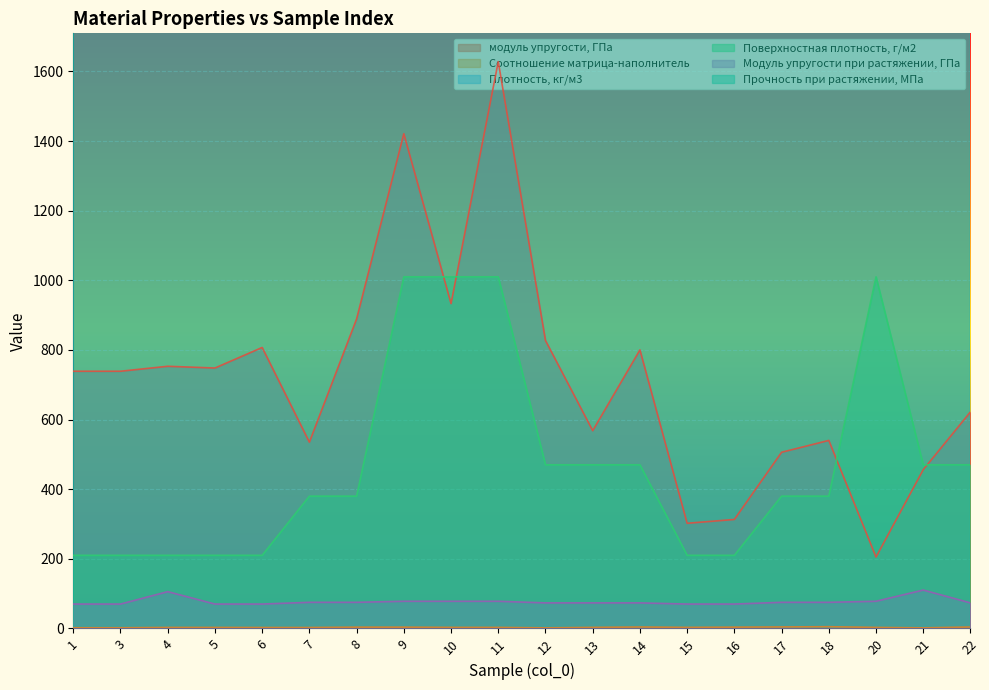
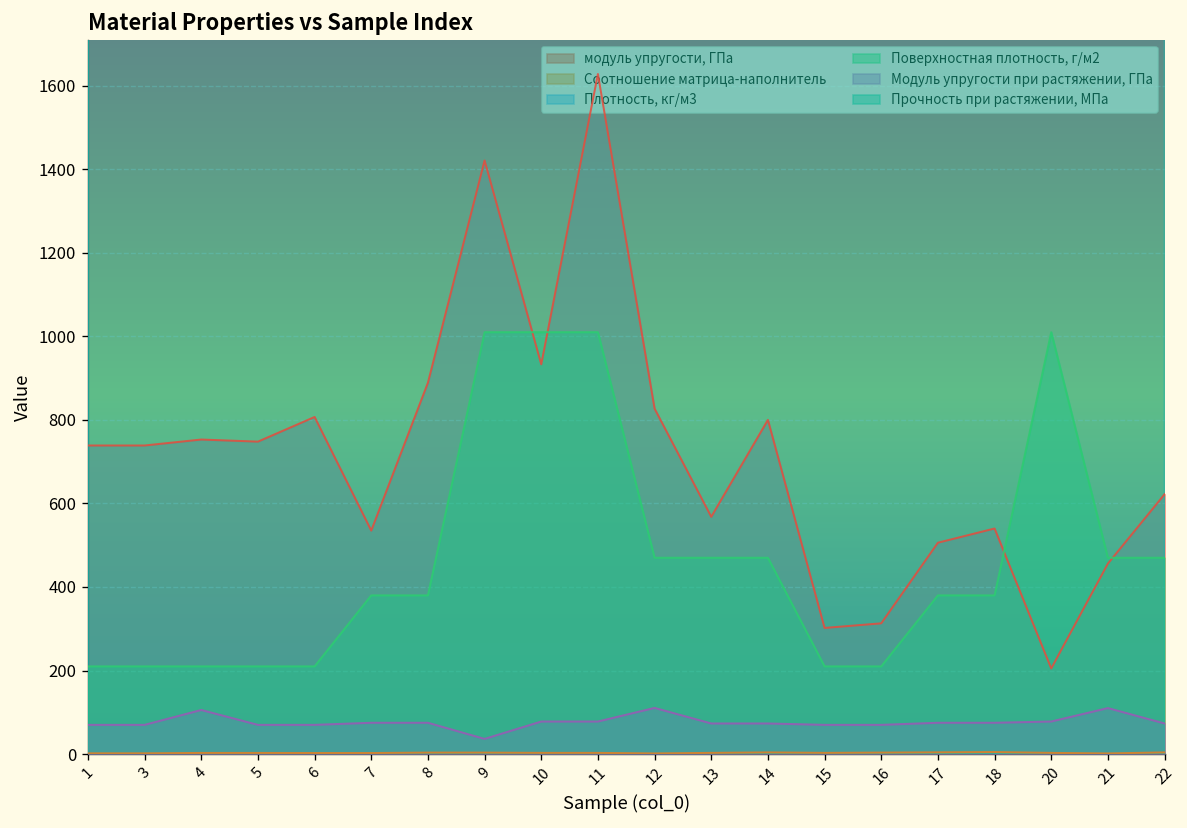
Модуль упругости при растяжении, ГПа, 9: 80 -> 40
Модуль упругости при растяжении, ГПа, 12: 70 -> 110
